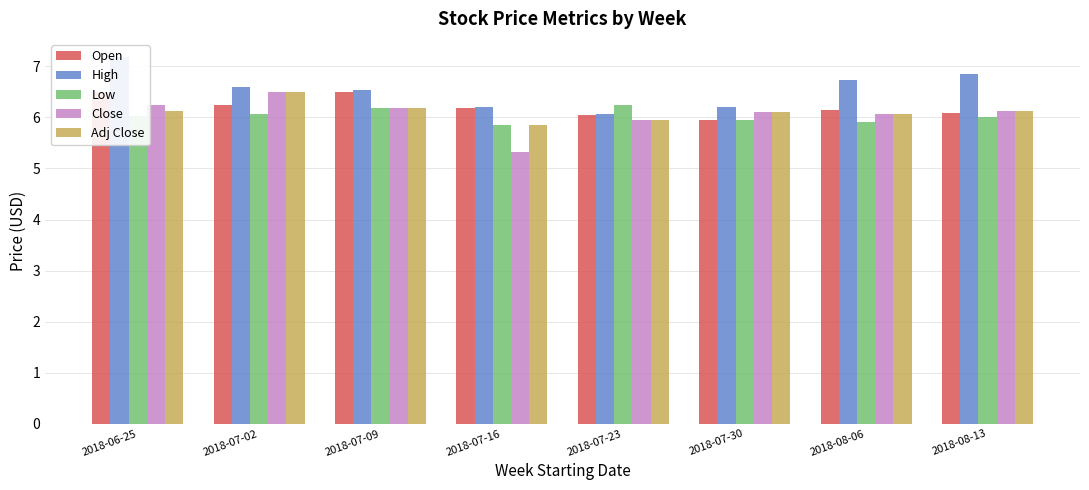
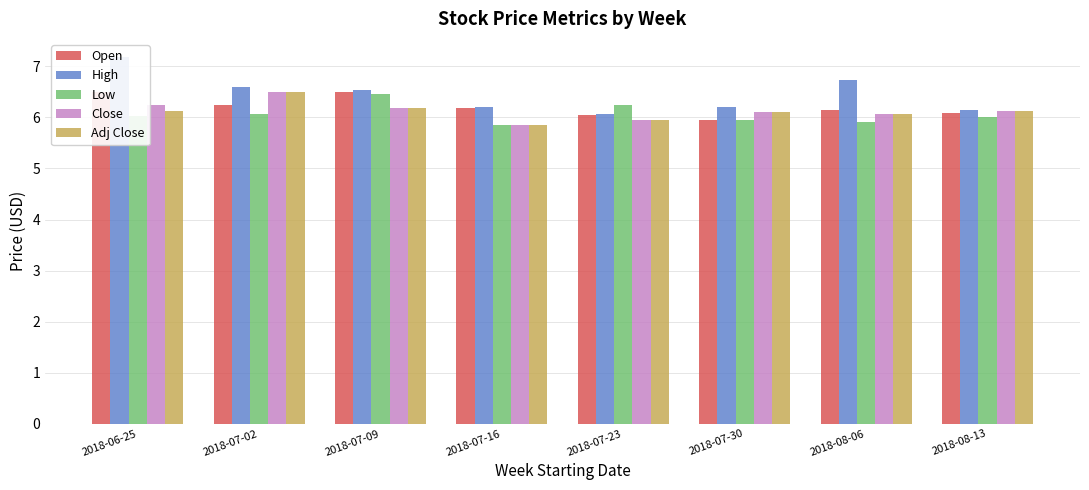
Low, 2018-07-09: 6.2 -> 6.5
Close, 2018-07-16: 5.3 -> 5.9
High, 2018-08-13: 6.9 -> 6.2
